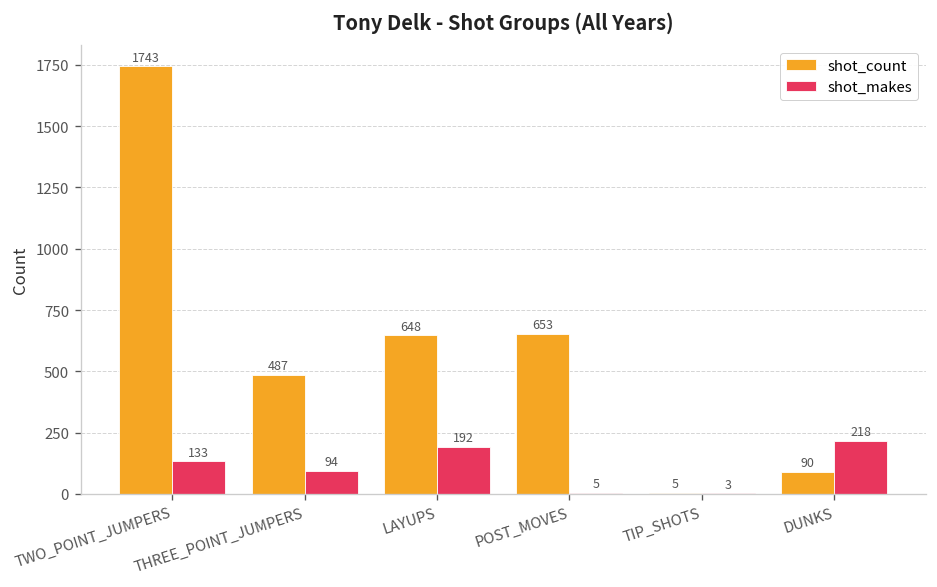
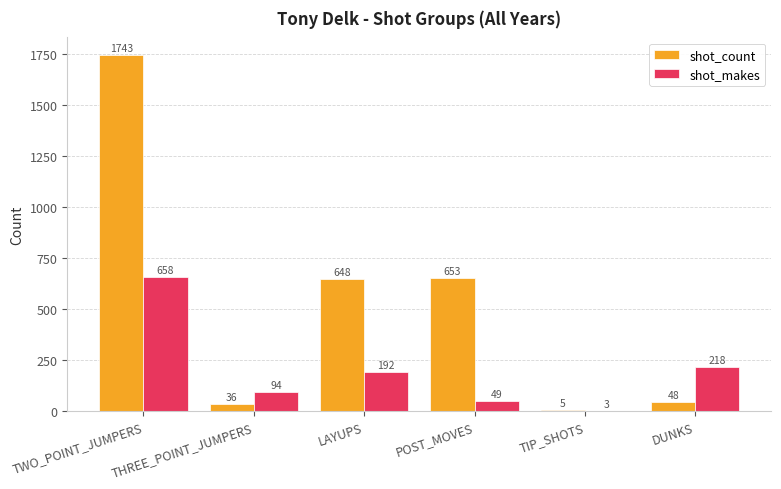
shot_makes, TWO_POINT_JUMPERS: 133 -> 658
shot_count, THREE_POINT_JUMPERS: 487 -> 36
shot_makes, POST_MOVES: 5 -> 49
shot_count, DUNKS: 90 -> 48
